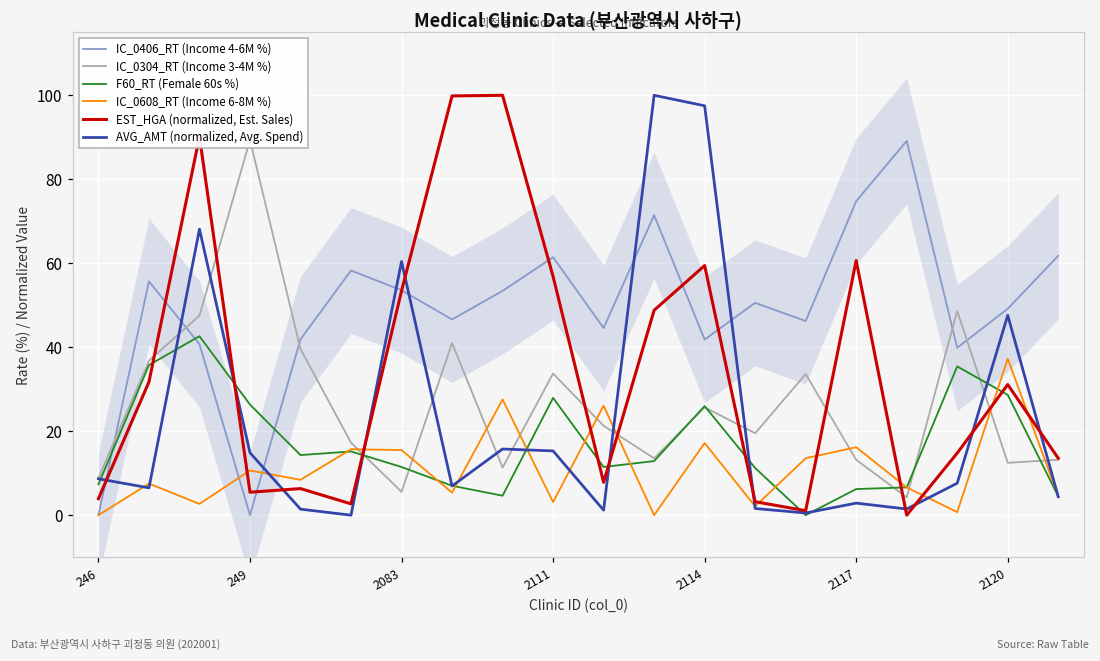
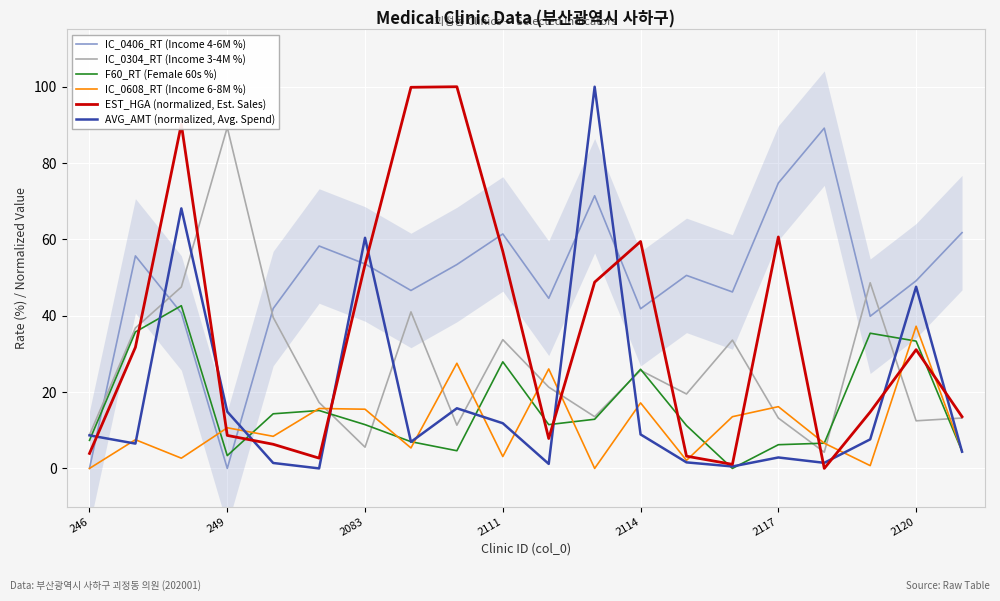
F60_RT (Female 60s %), 249: 26 -> 3
EST_HGA (normalized, Est. Sales), 249: 5 -> 9
AVG_AMT (normalized, Avg. Spend), 2111: 15 -> 12
AVG_AMT (normalized, Avg. Spend), 2114: 98 -> 9
F60_RT (Female 60s %), 2120: 29 -> 33
